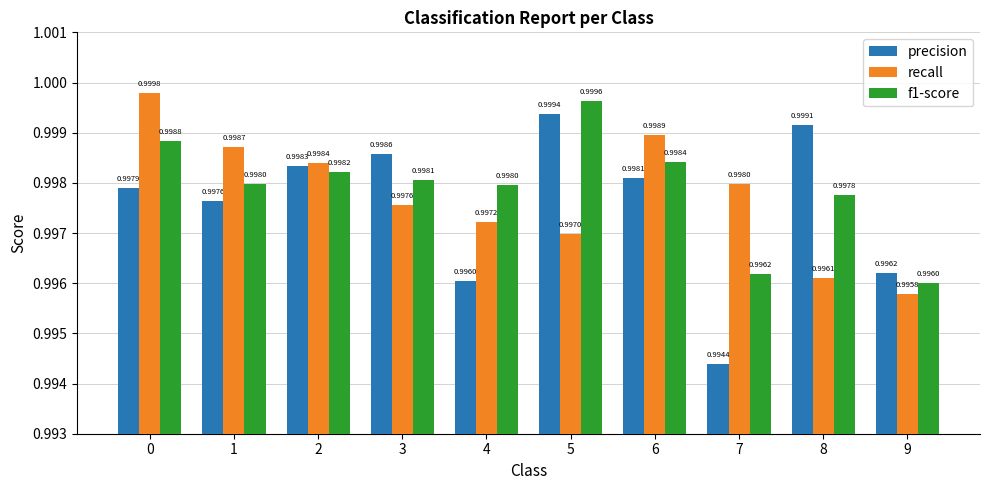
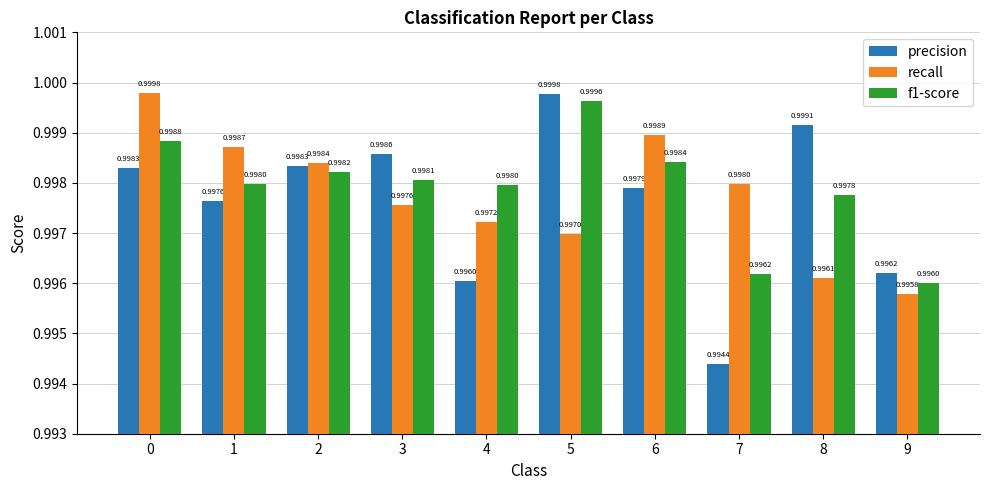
precision, 0: 0.9979 -> 0.9983
precision, 5: 0.9994 -> 0.9998
precision, 6: 0.9981 -> 0.9979
